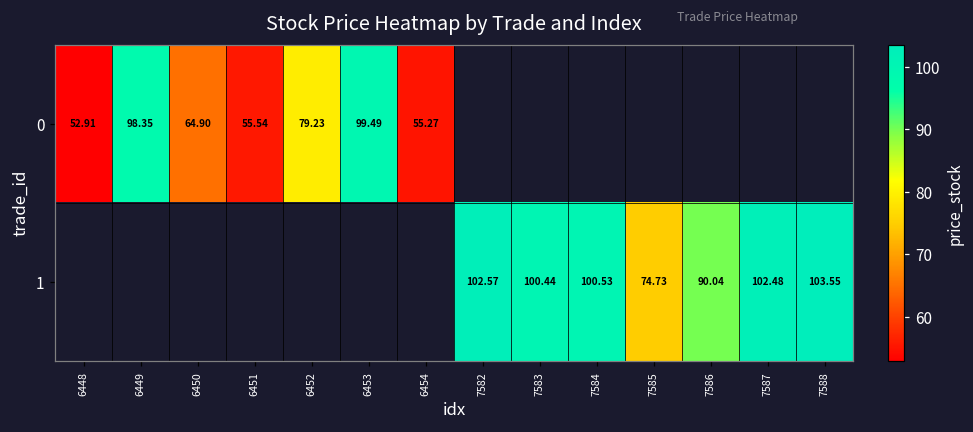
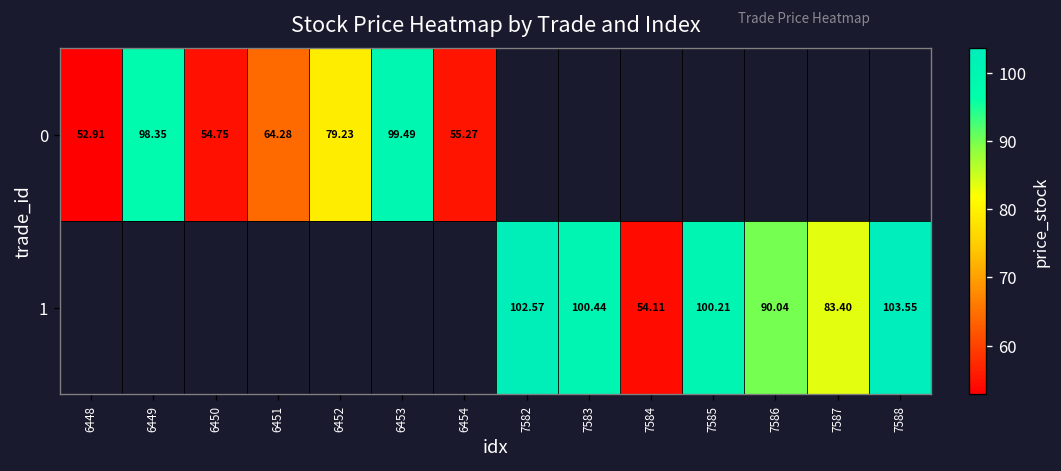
0, 6450: 64.90 -> 54.75
0, 6451: 55.54 -> 64.28
1, 7584: 100.53 -> 54.11
1, 7585: 74.73 -> 100.21
1, 7587: 102.48 -> 83.40
